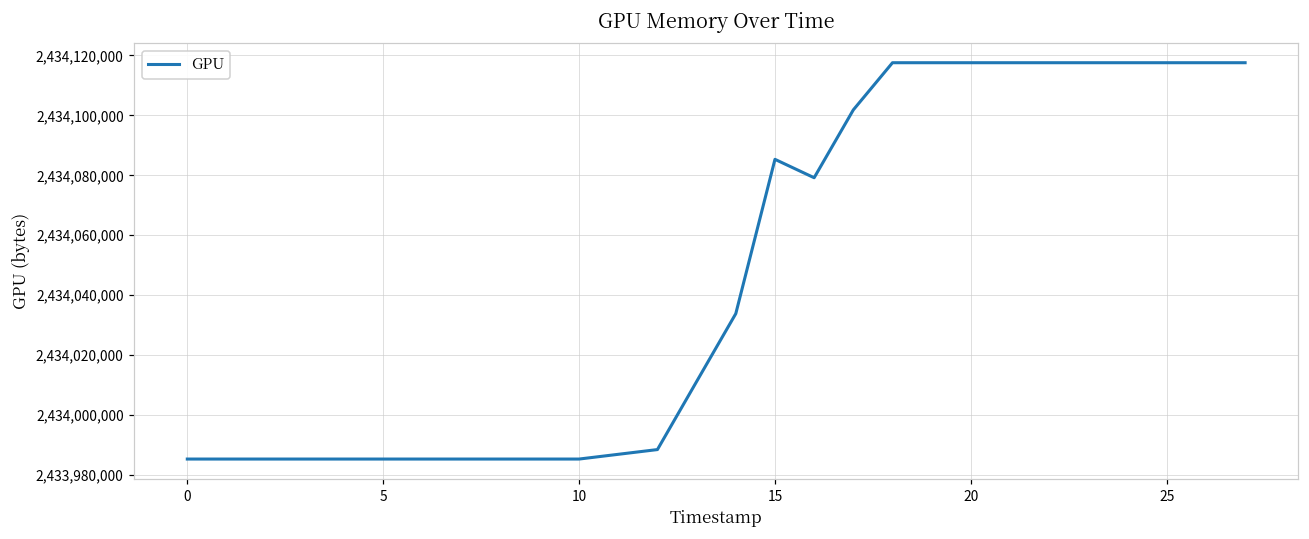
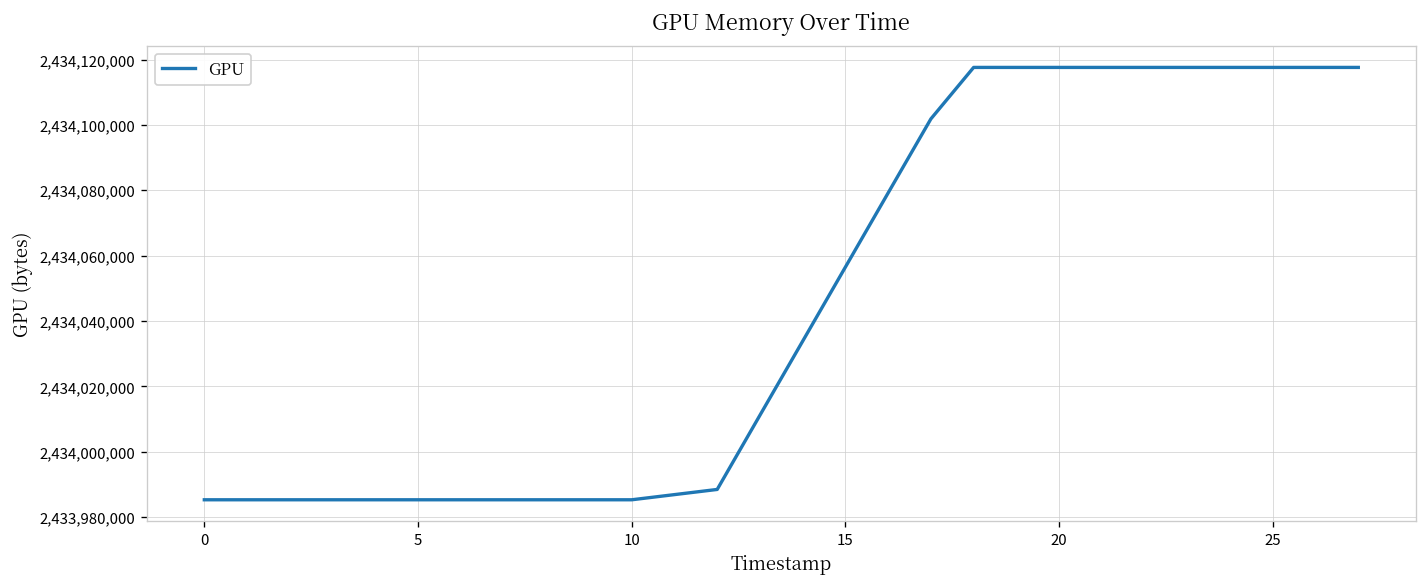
15: 2,434,085,000 -> 2,434,057,000
